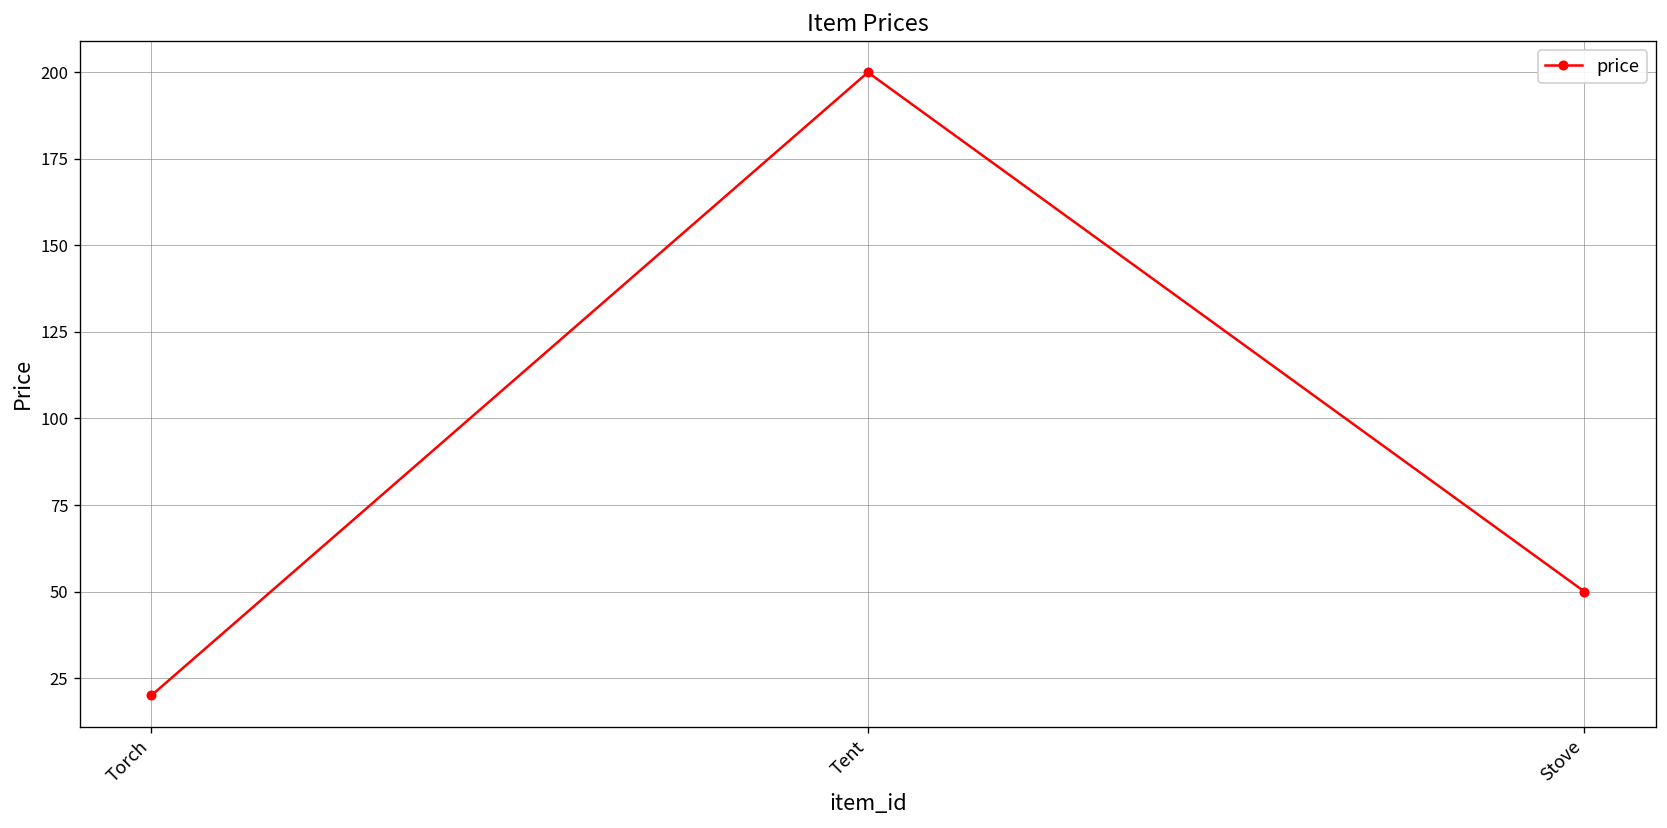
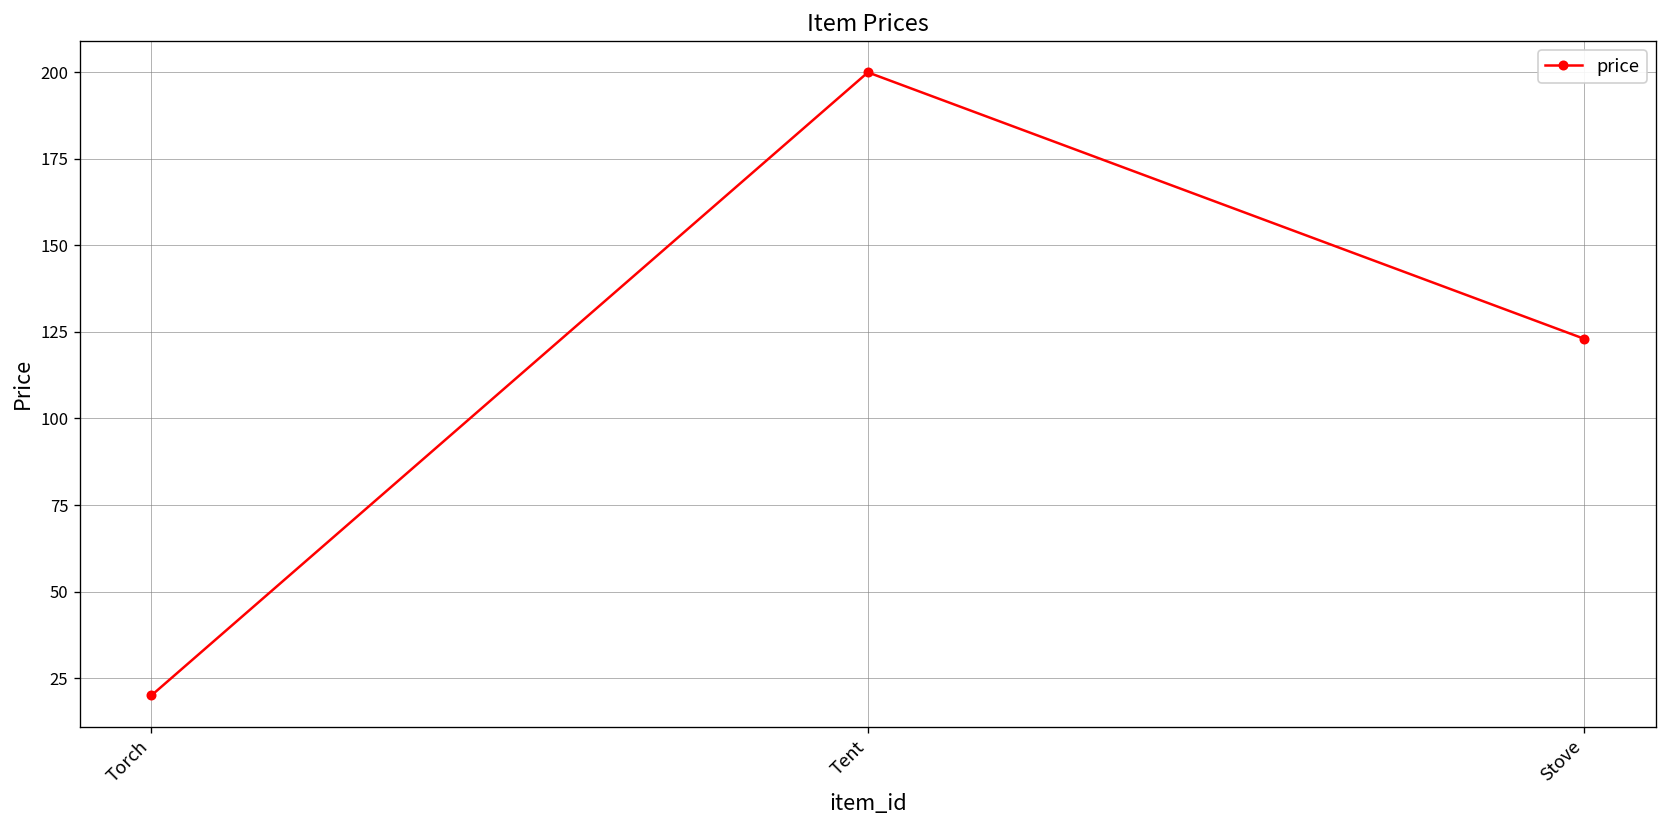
Stove: 50 -> 123
